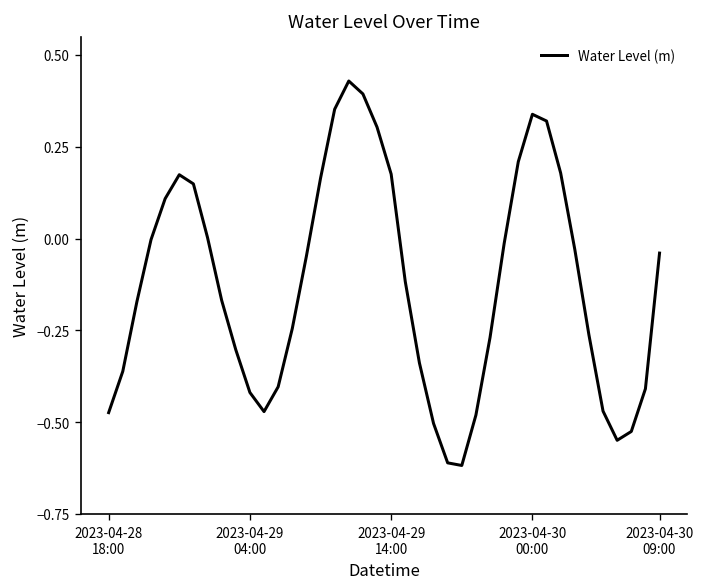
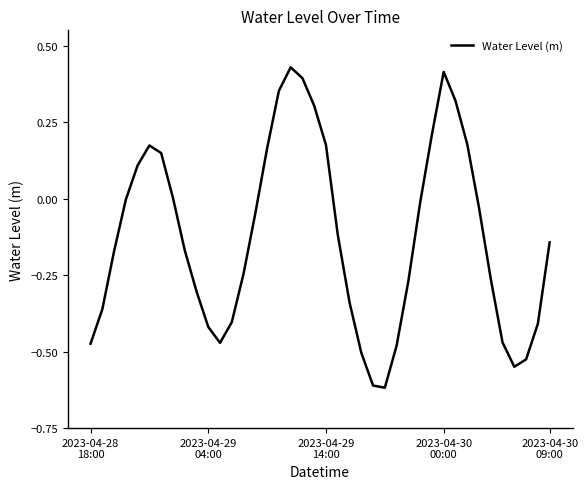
2023-04-30 00:00: 0.34 -> 0.41
2023-04-30 09:00: -0.04 -> -0.14
